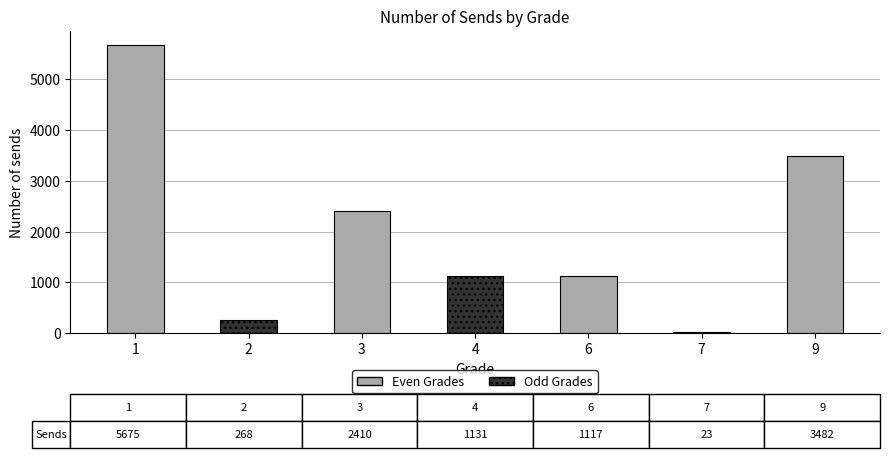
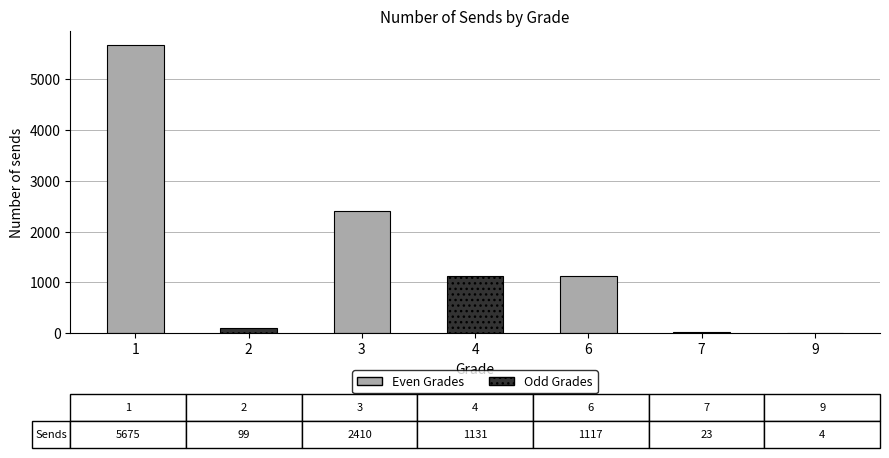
2: 268 -> 99
9: 3482 -> 4
